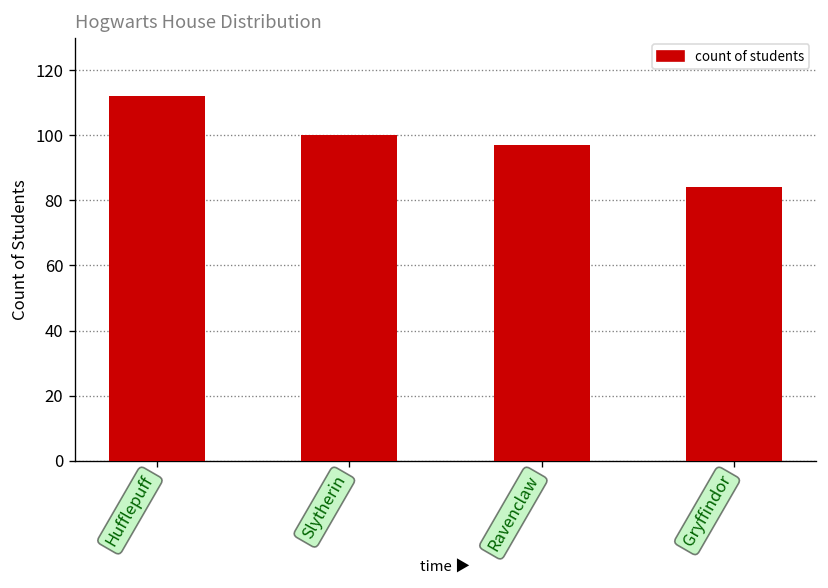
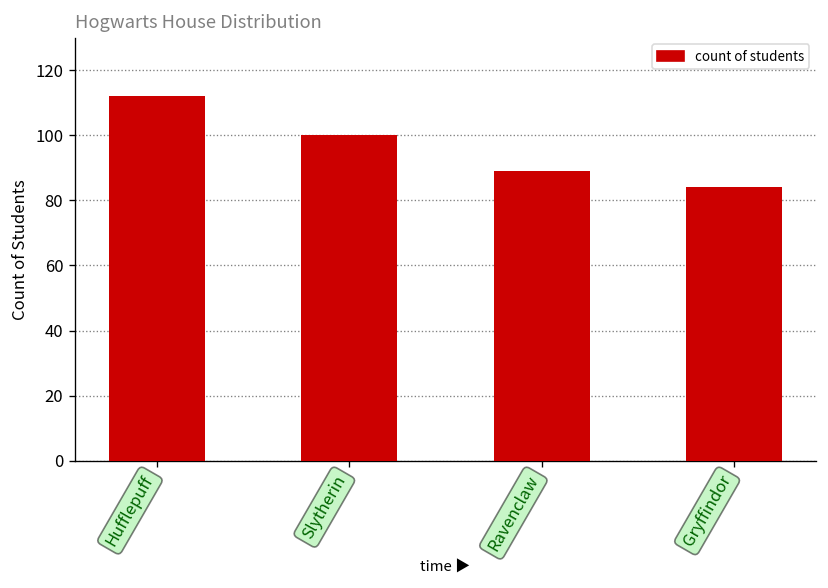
Ravenclaw: 97 -> 89
